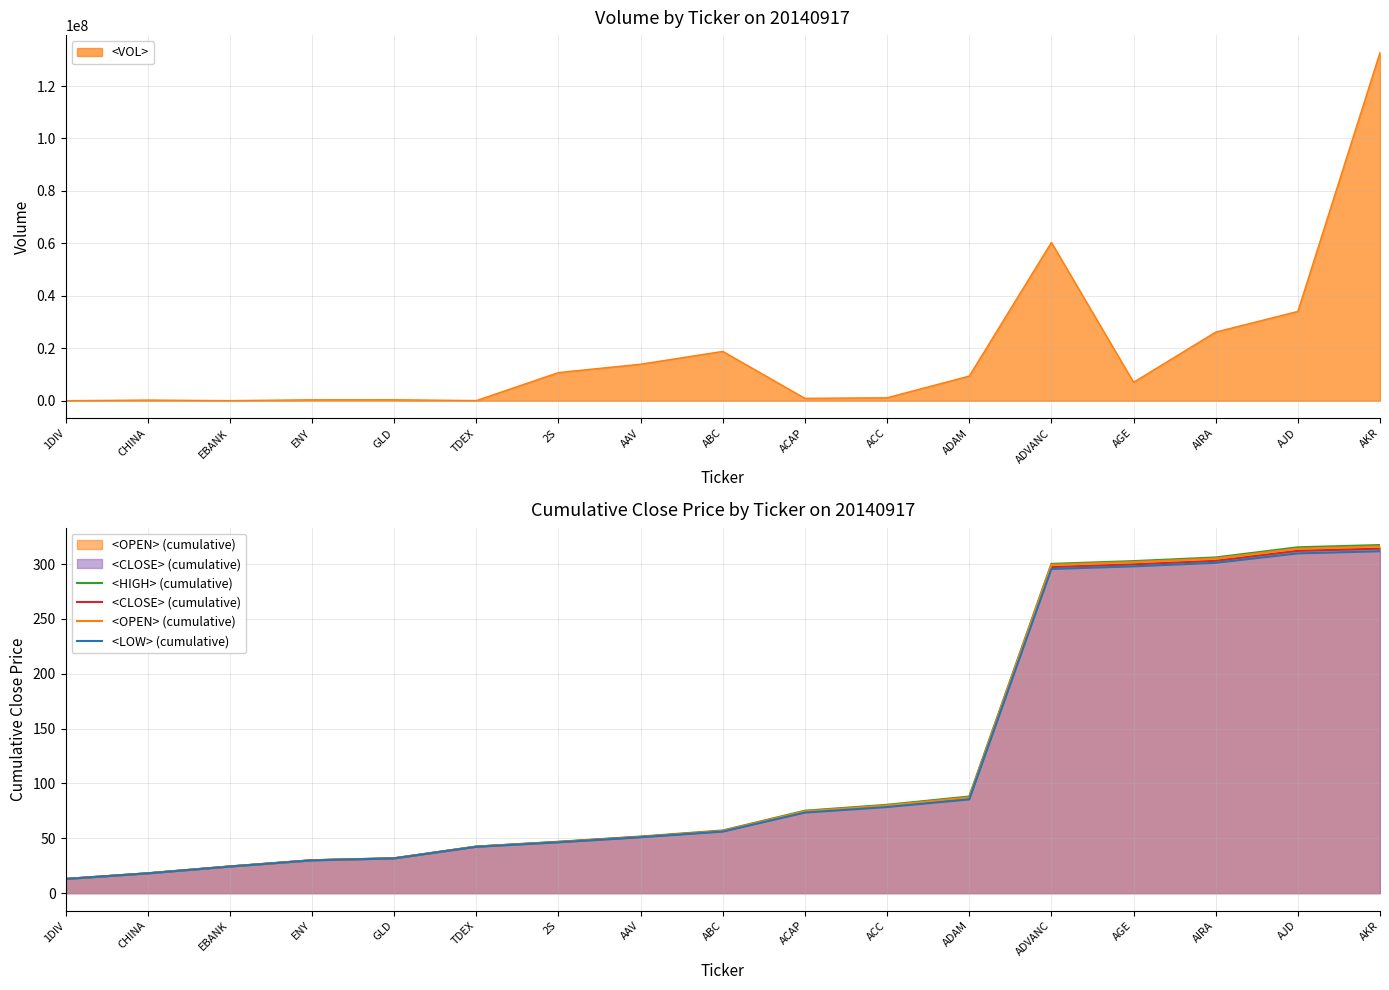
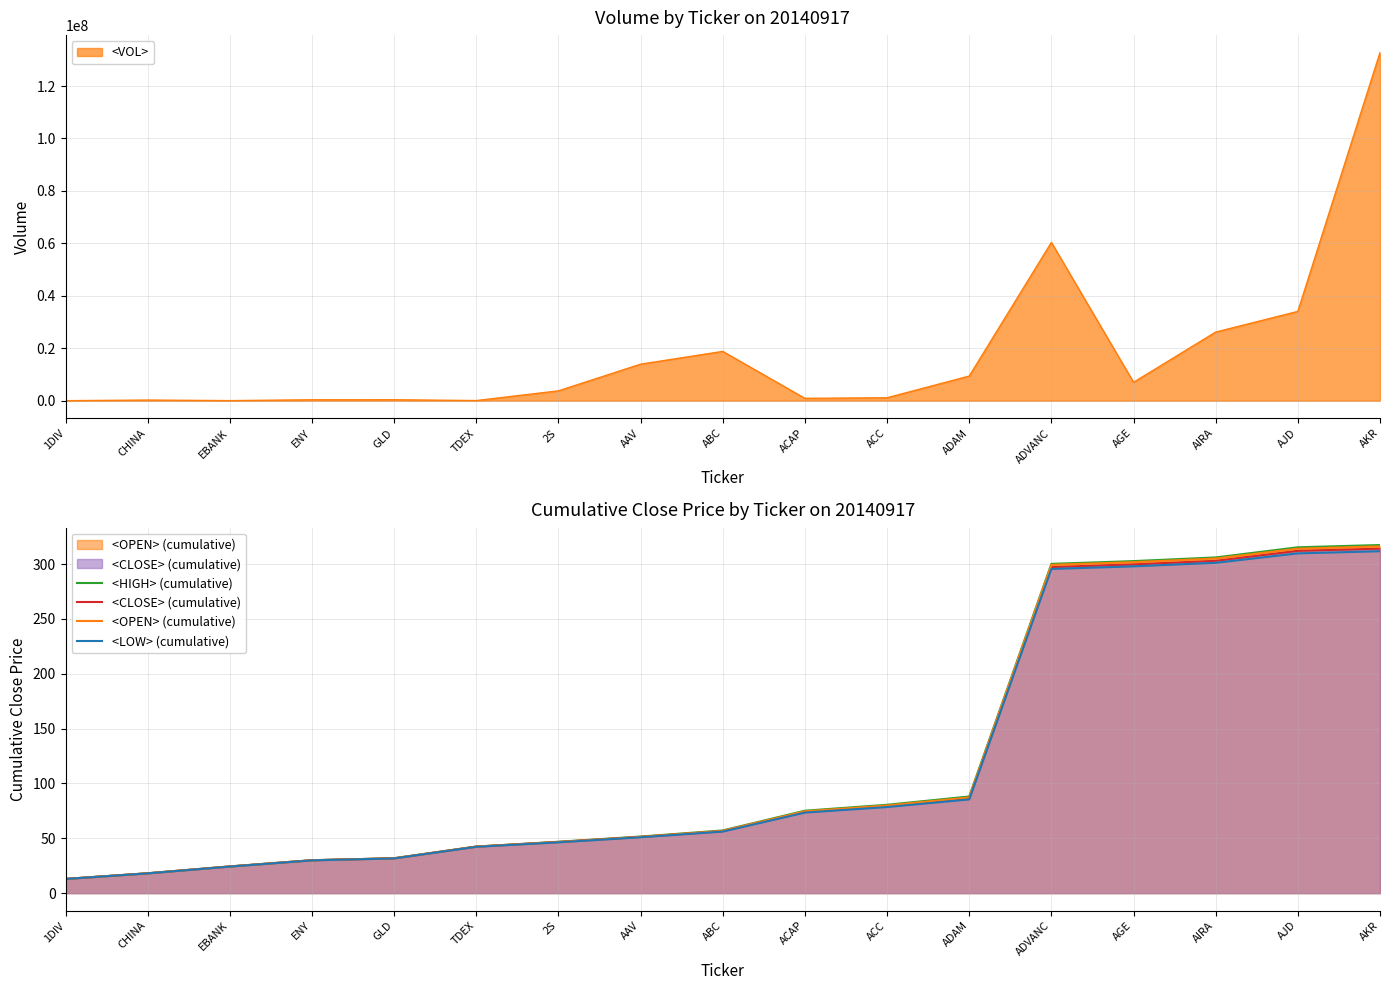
Volume by Ticker on 20140917, 2S: 11000000 -> 4000000
